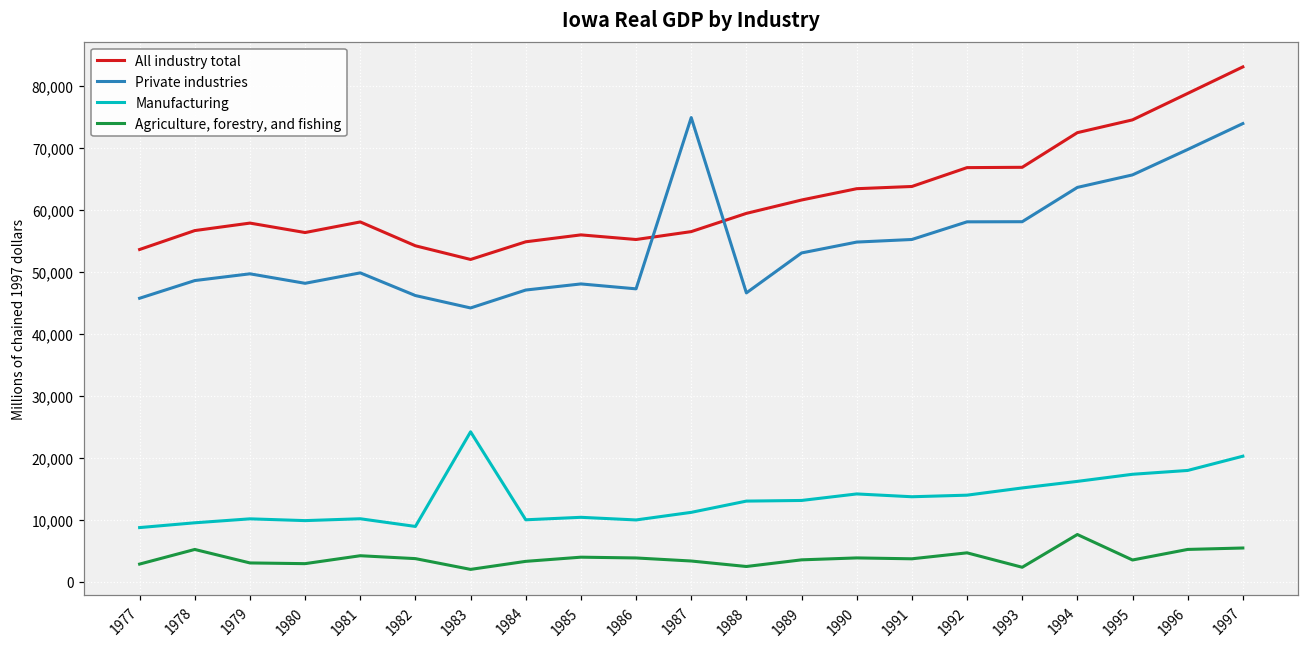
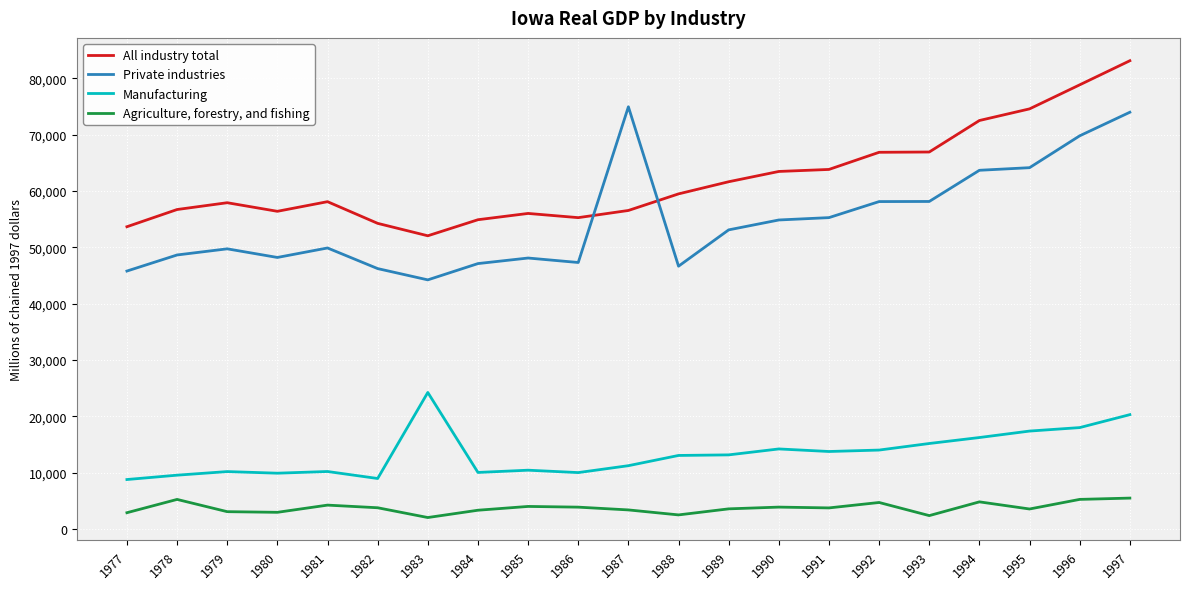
Agriculture, forestry, and fishing, 1994: 8,000 -> 5,000
Private industries, 1995: 66,000 -> 64,000
